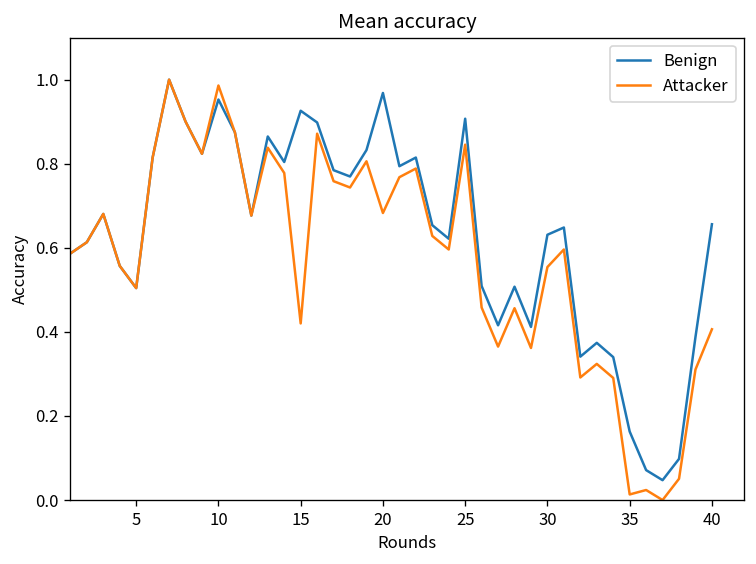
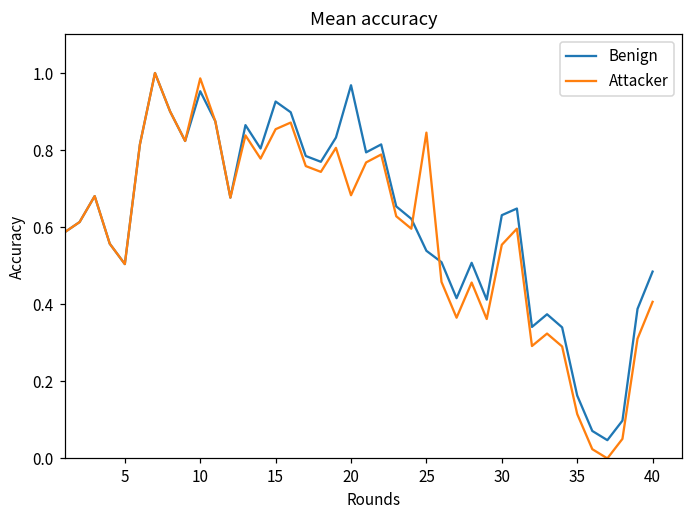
Attacker, 15: 0.42 -> 0.85
Benign, 25: 0.91 -> 0.54
Attacker, 35: 0.01 -> 0.12
Benign, 40: 0.66 -> 0.48
